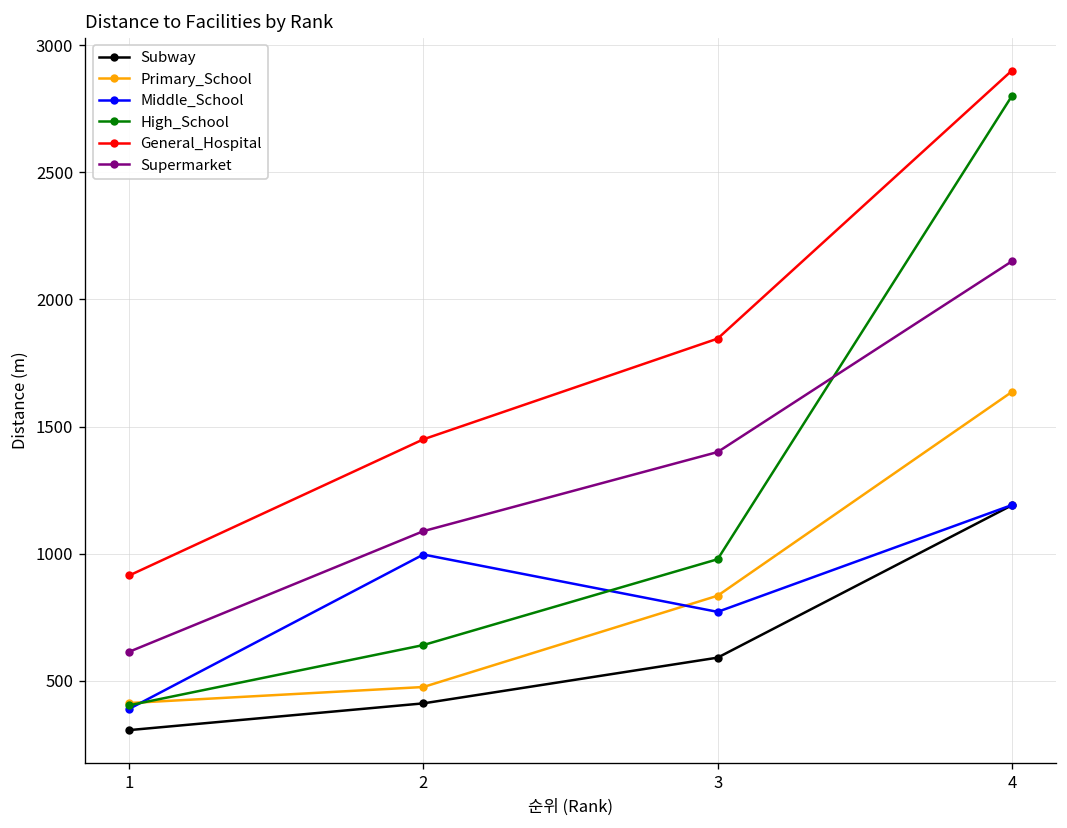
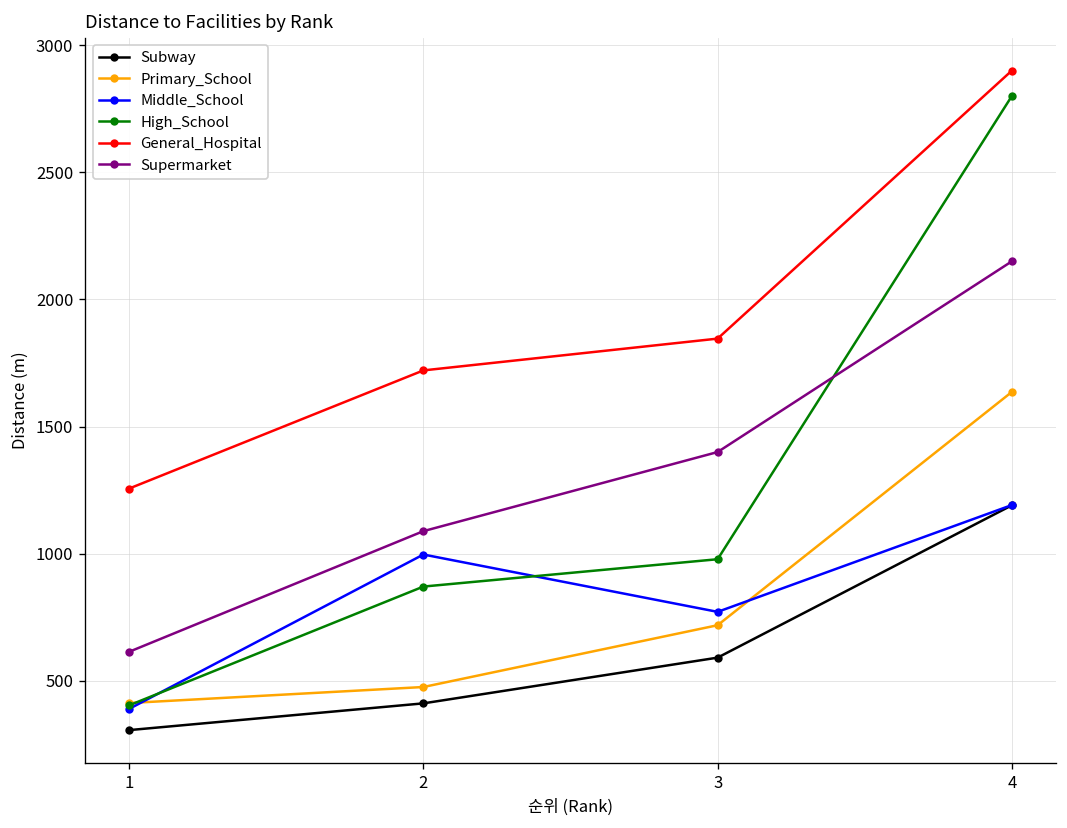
General_Hospital, 1: 910 -> 1260
High_School, 2: 640 -> 870
General_Hospital, 2: 1450 -> 1720
Primary_School, 3: 840 -> 720
